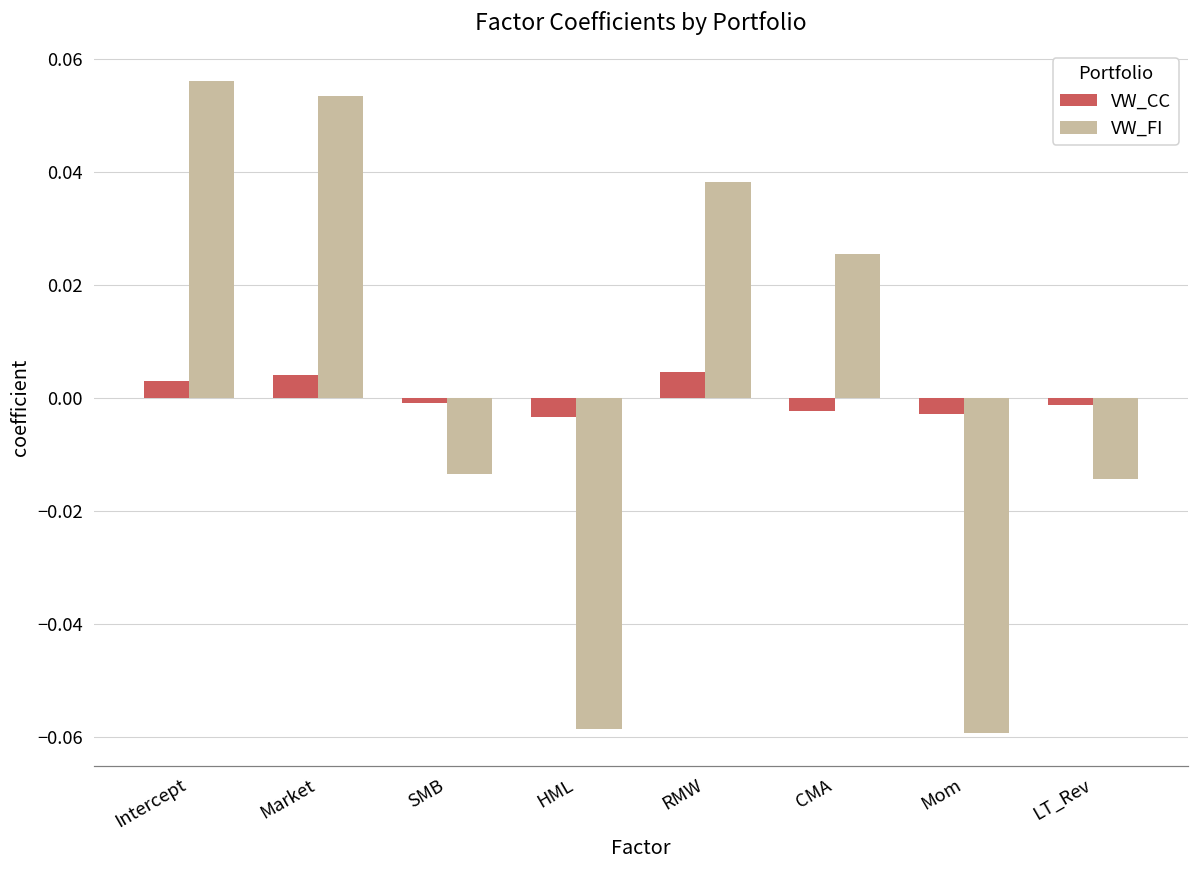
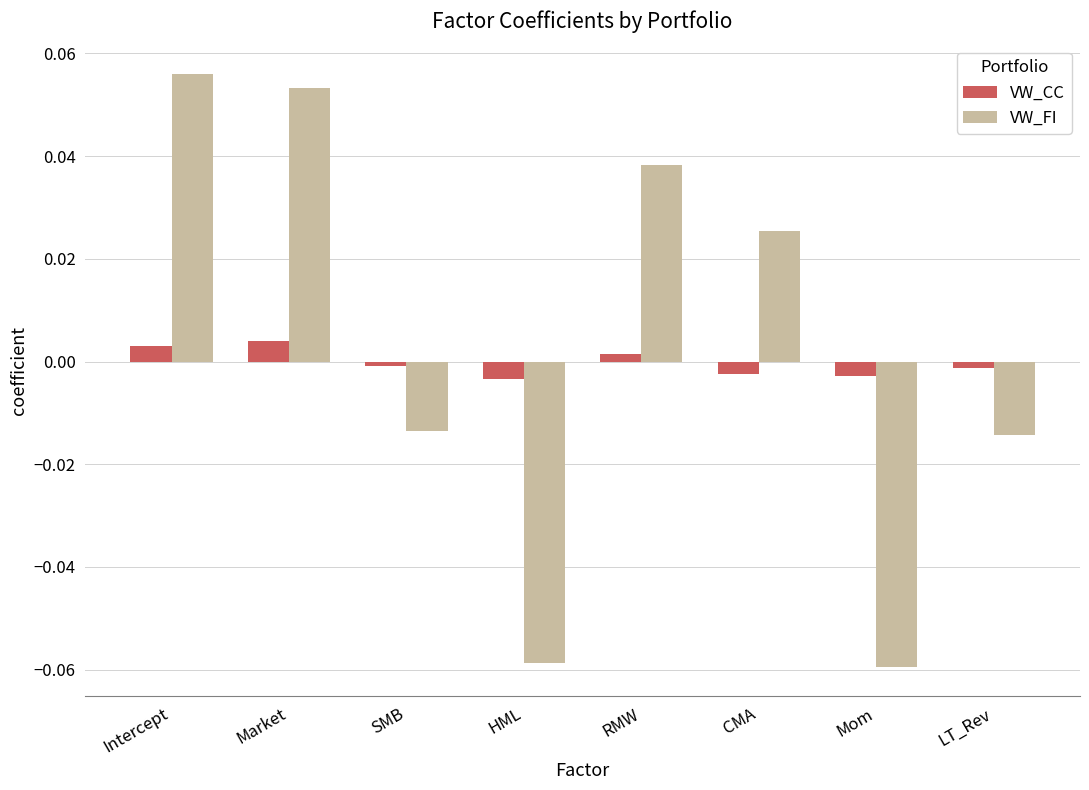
VW_CC, RMW: 0.004 -> 0.002
